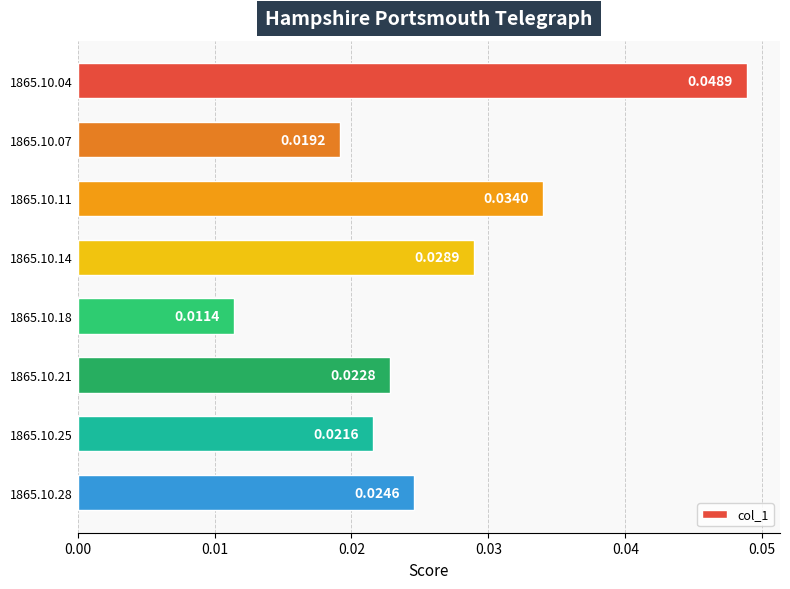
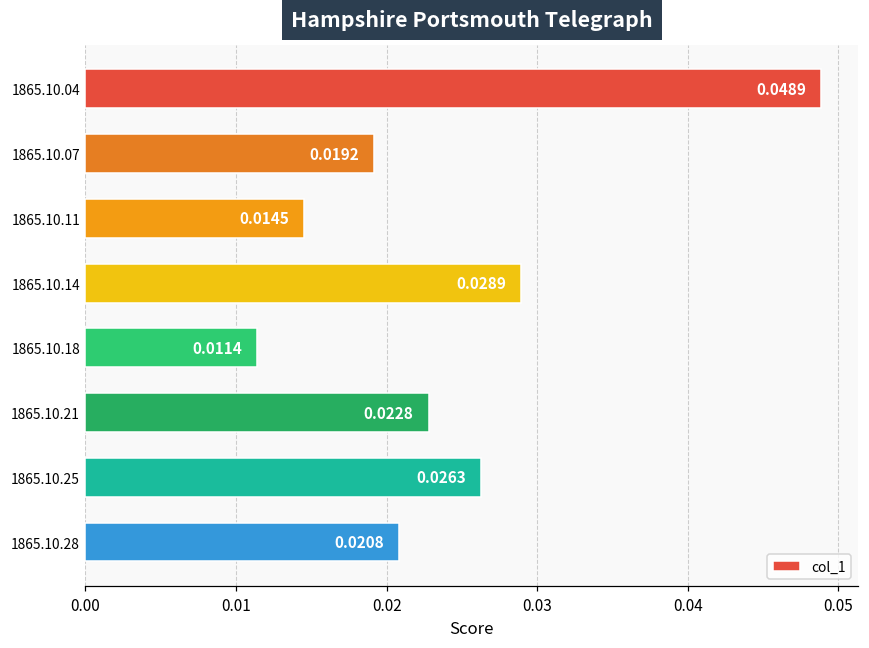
1865.10.11: 0.0340 -> 0.0145
1865.10.25: 0.0216 -> 0.0263
1865.10.28: 0.0246 -> 0.0208
